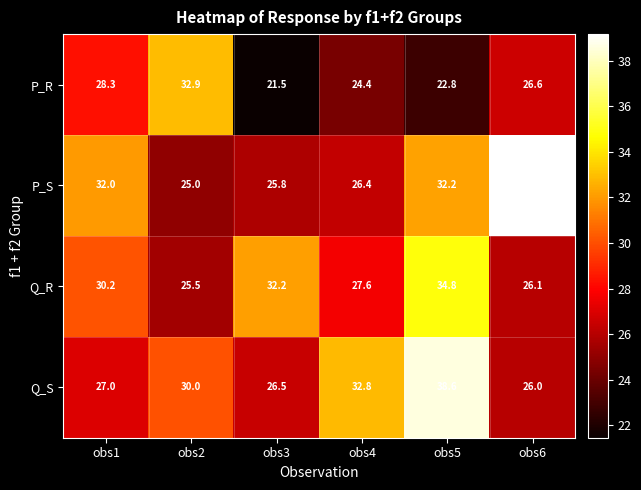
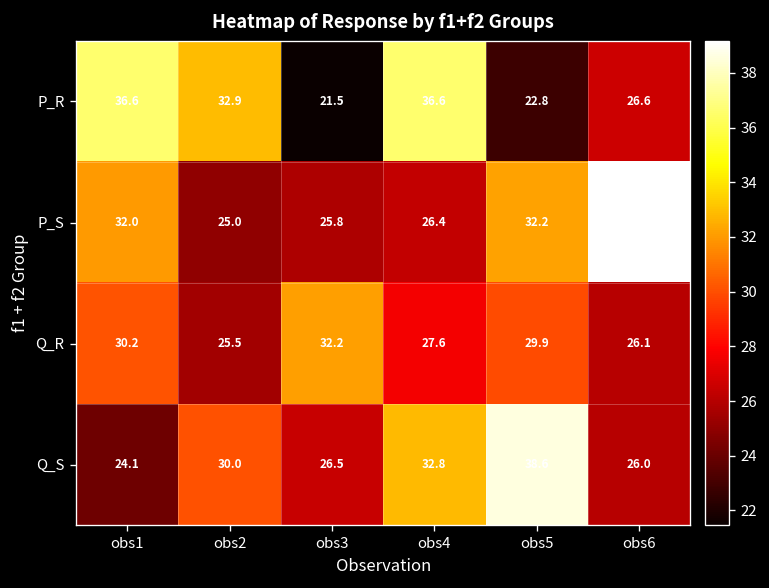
P_R, obs1: 28.3 -> 36.6
P_R, obs4: 24.4 -> 36.6
Q_R, obs5: 34.8 -> 29.9
Q_S, obs1: 27.0 -> 24.1
